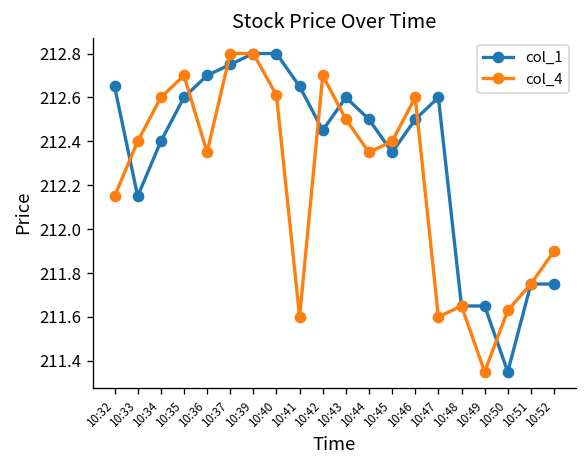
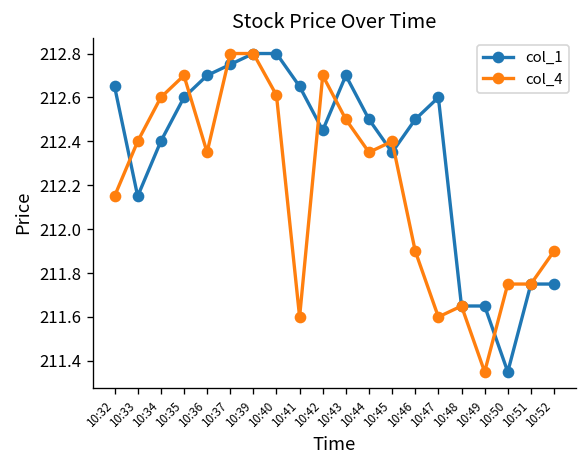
col_1, 10:43: 212.6 -> 212.7
col_4, 10:46: 212.6 -> 211.9
col_4, 10:50: 211.63 -> 211.75
